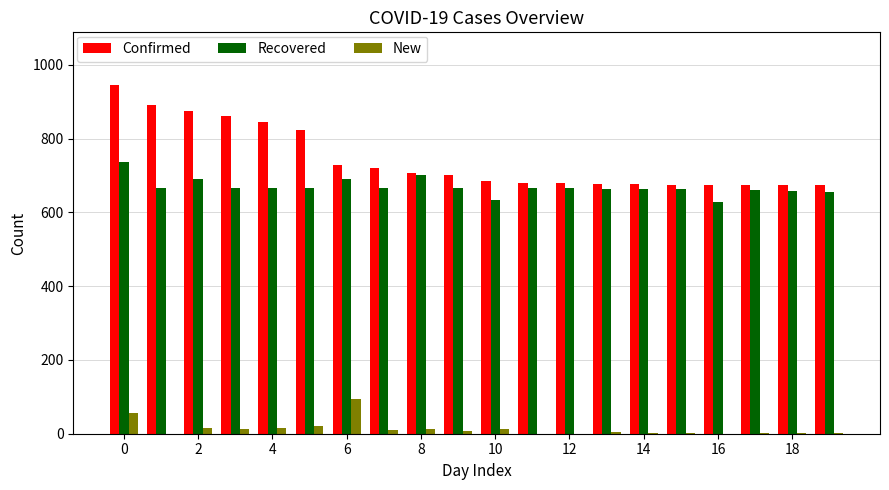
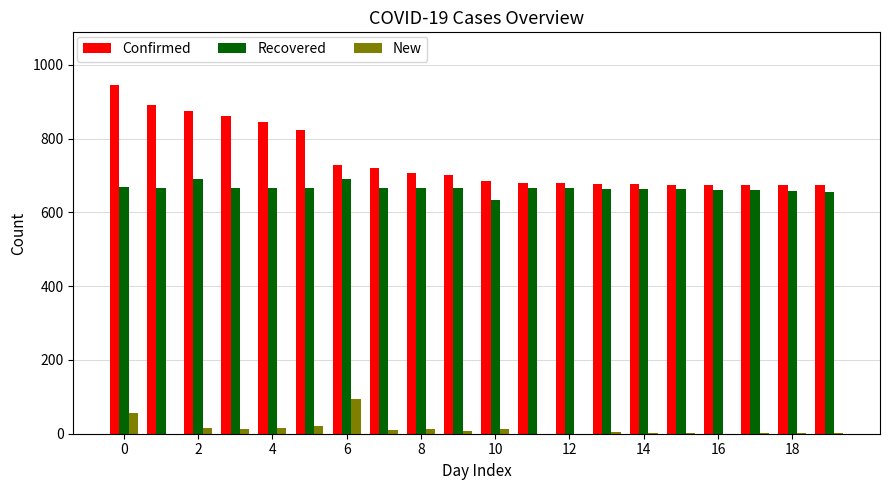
Recovered, 0: 740 -> 670
Recovered, 8: 700 -> 670
Recovered, 16: 630 -> 660
